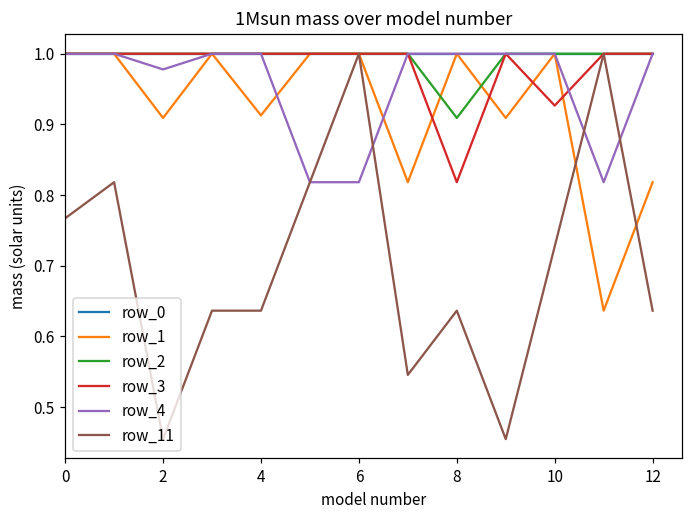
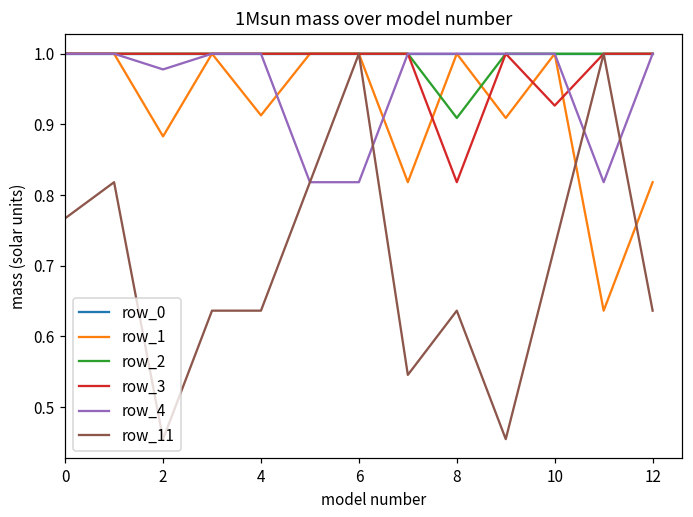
row_1, 2: 0.91 -> 0.88
